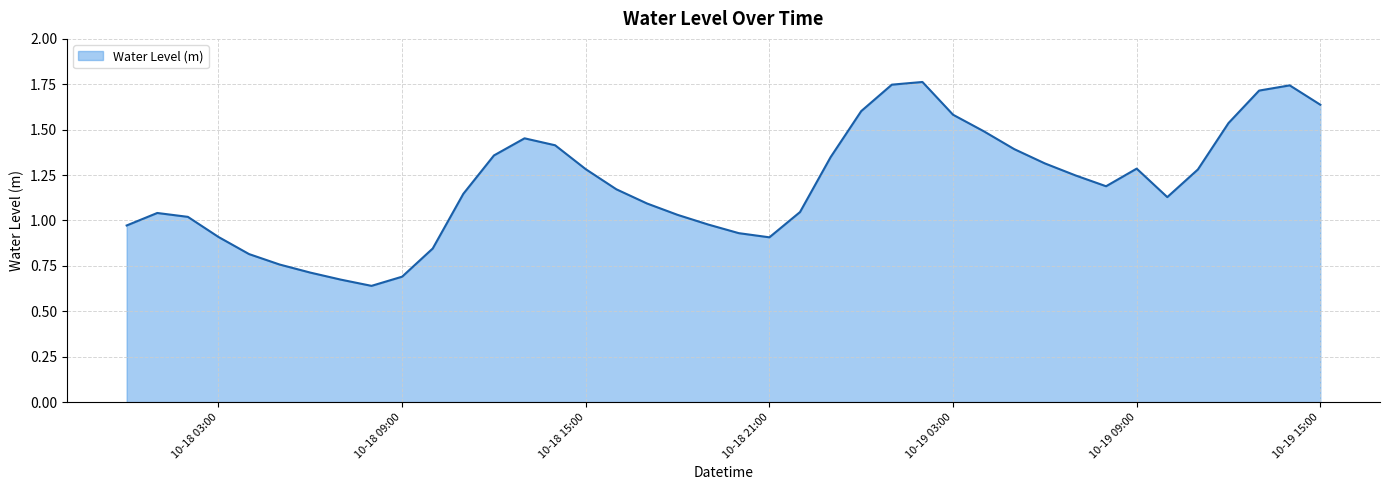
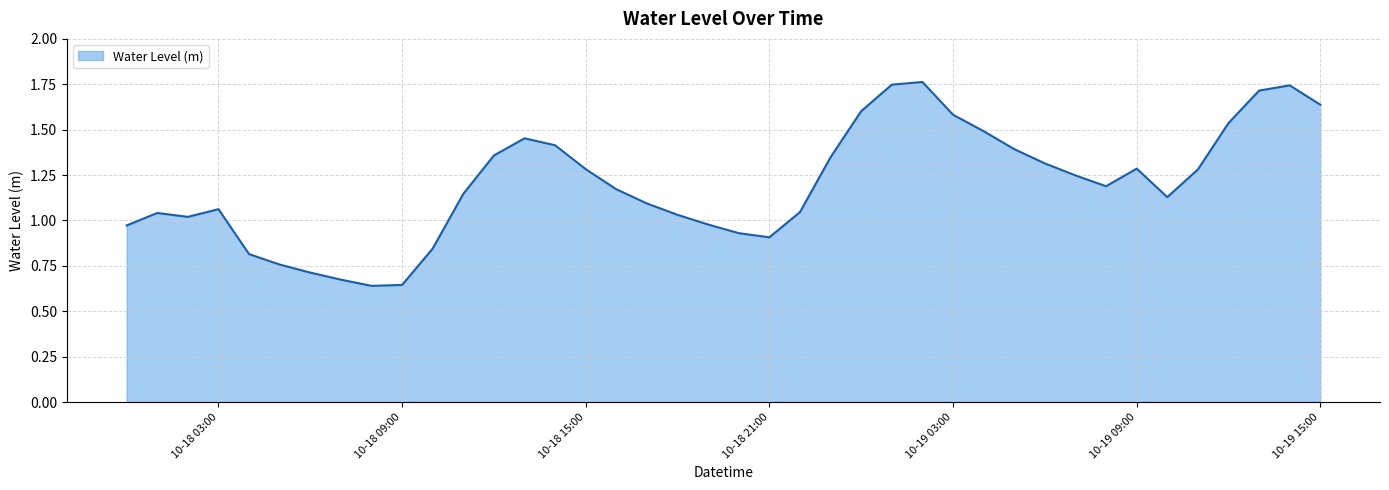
10-18 03:00: 0.91 -> 1.06
10-18 09:00: 0.69 -> 0.65
